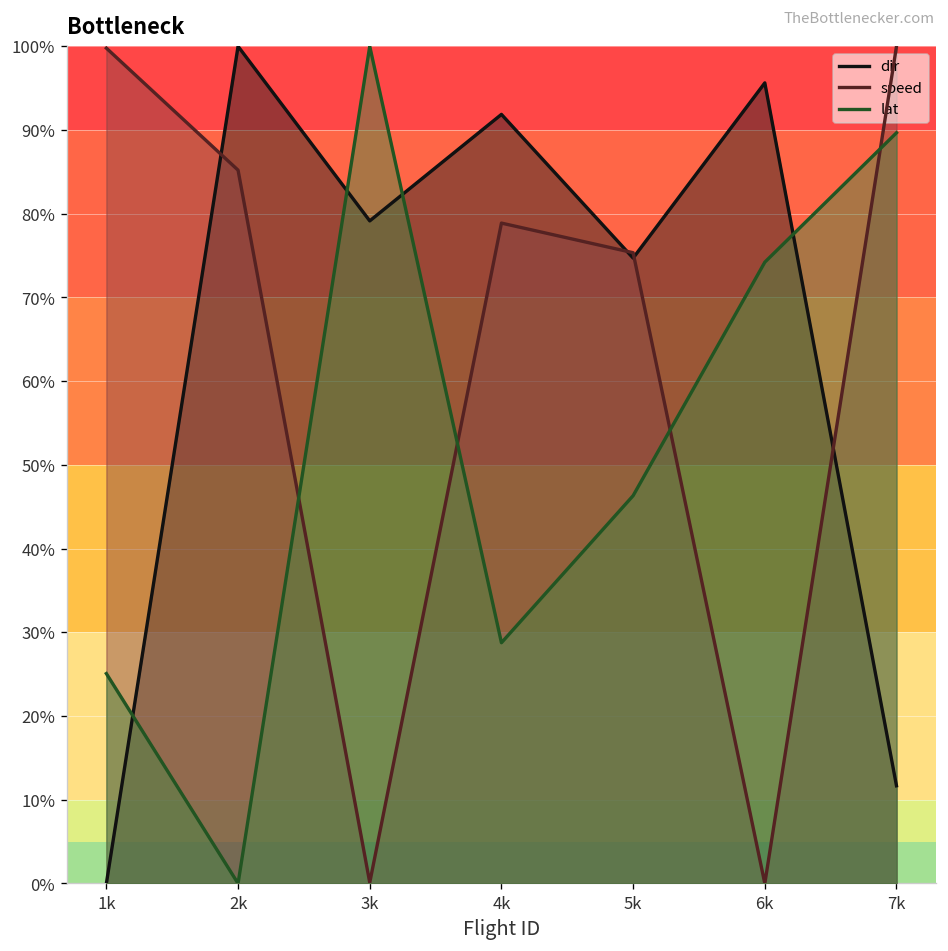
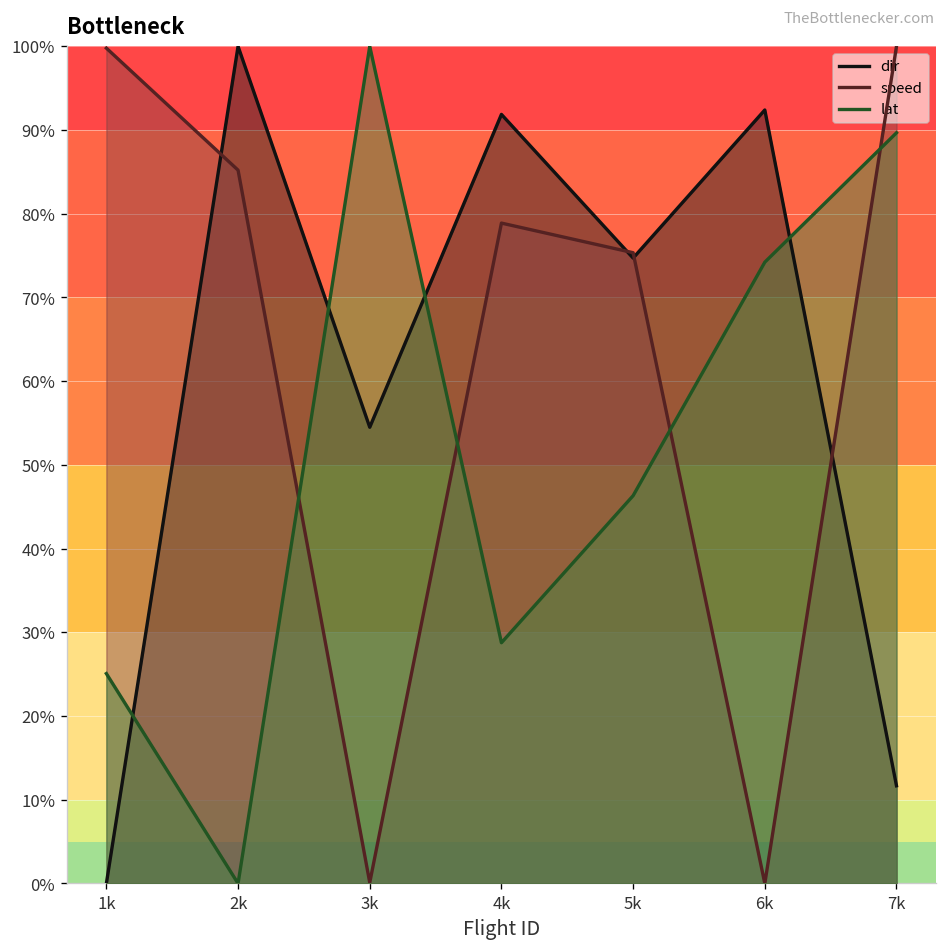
dir, 3k: 79% -> 54%
dir, 6k: 96% -> 92%
